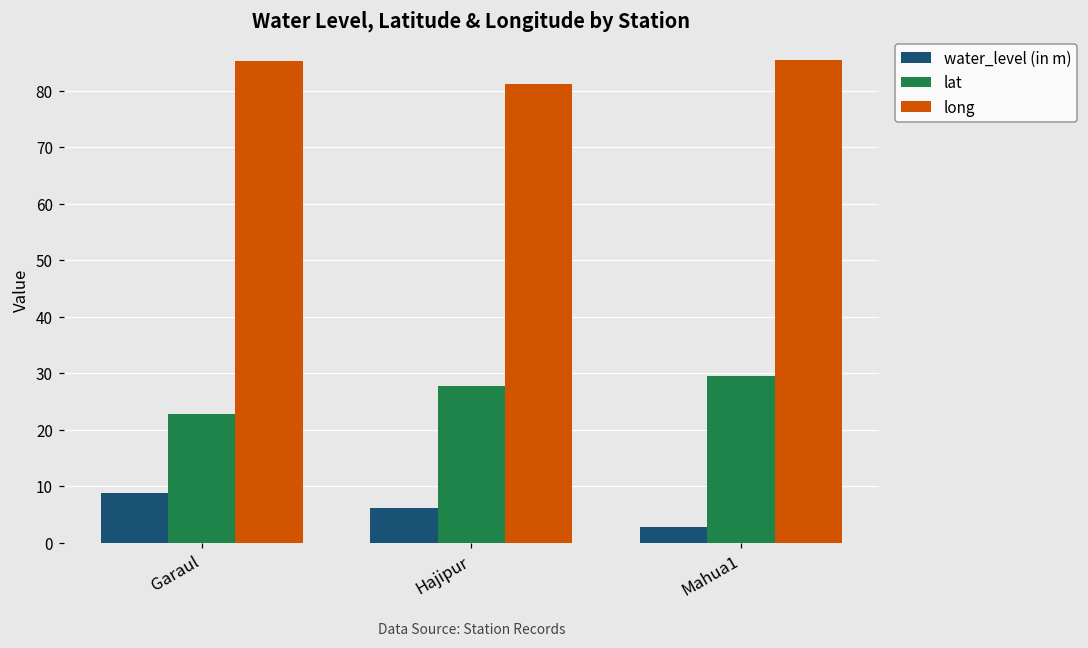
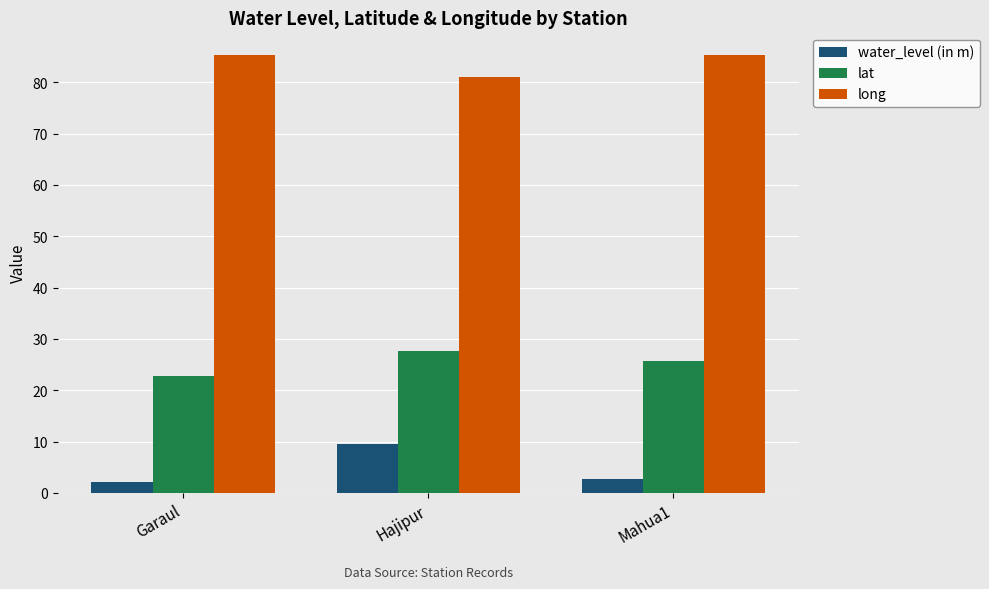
water_level (in m), Garaul: 9 -> 2
water_level (in m), Hajipur: 6 -> 10
lat, Mahua1: 30 -> 26
